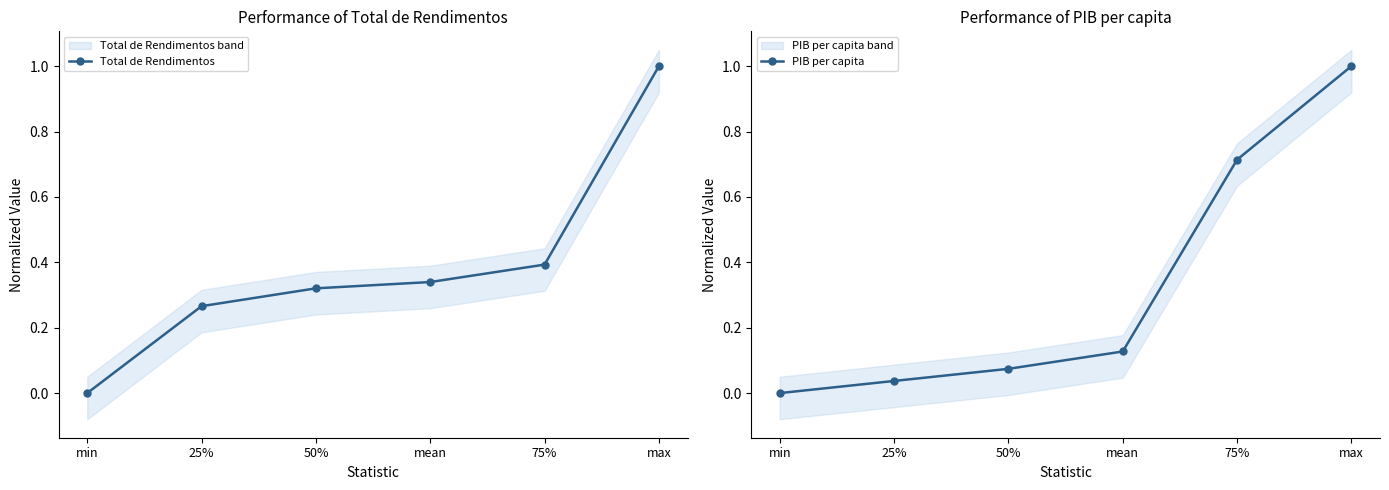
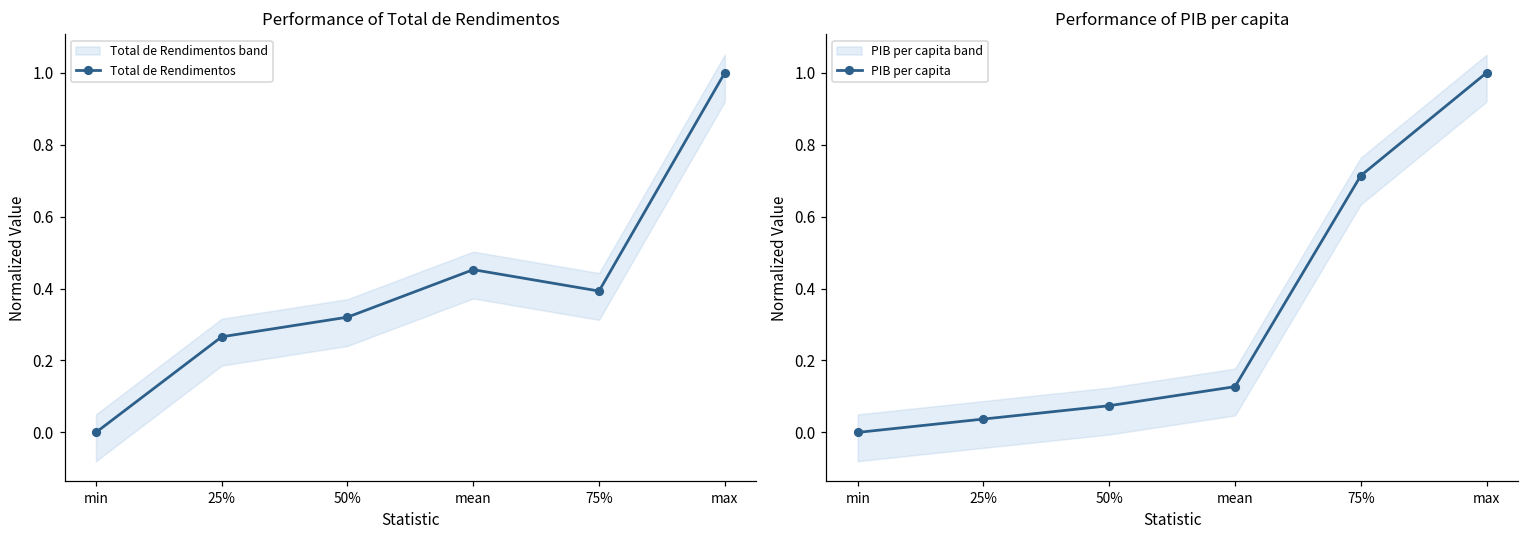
Performance of Total de Rendimentos, Total de Rendimentos, mean: 0.34 -> 0.45
